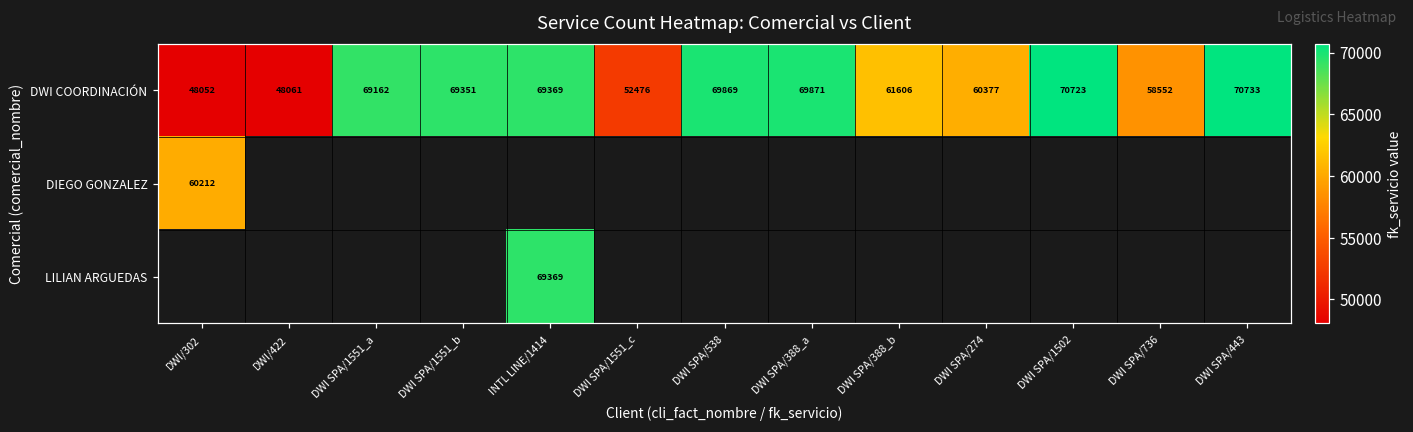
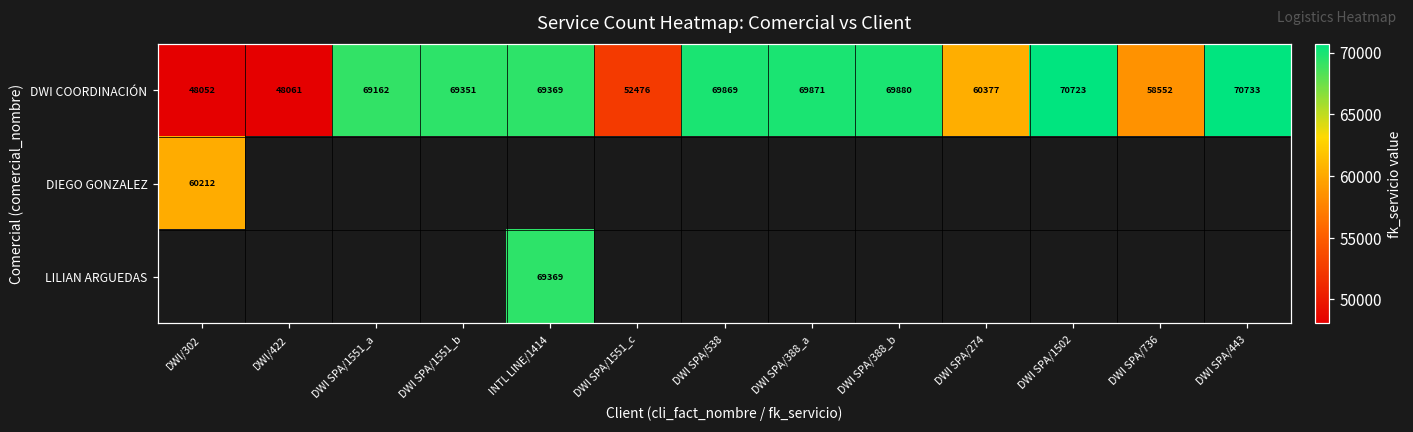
DWI COORDINACIÓN, DWI SPA/388_b: 61606 -> 69880
